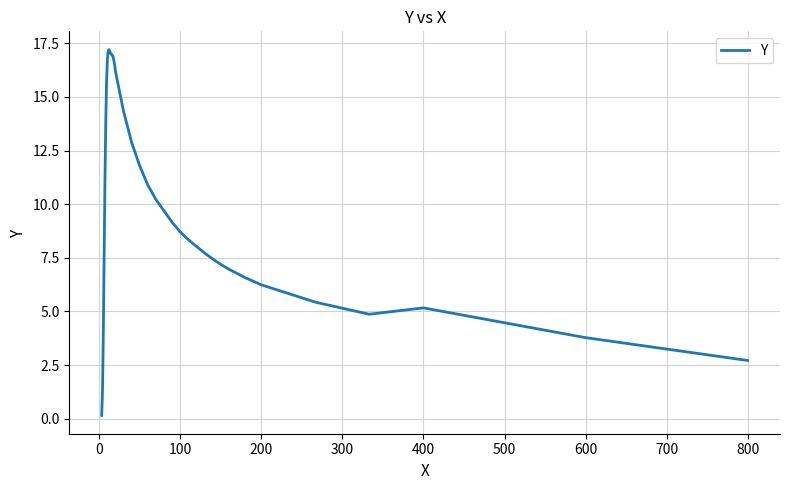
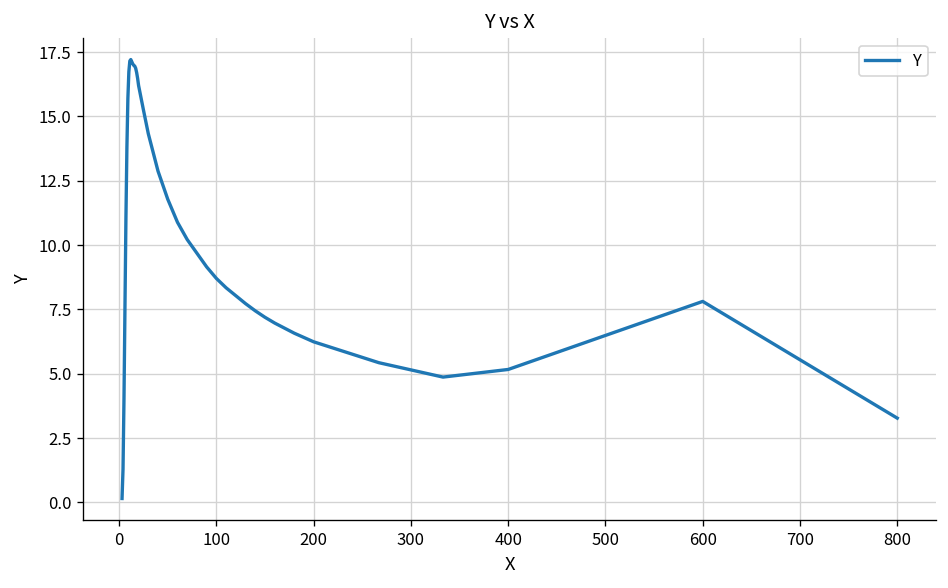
600: 3.8 -> 7.8
800: 2.7 -> 3.3
